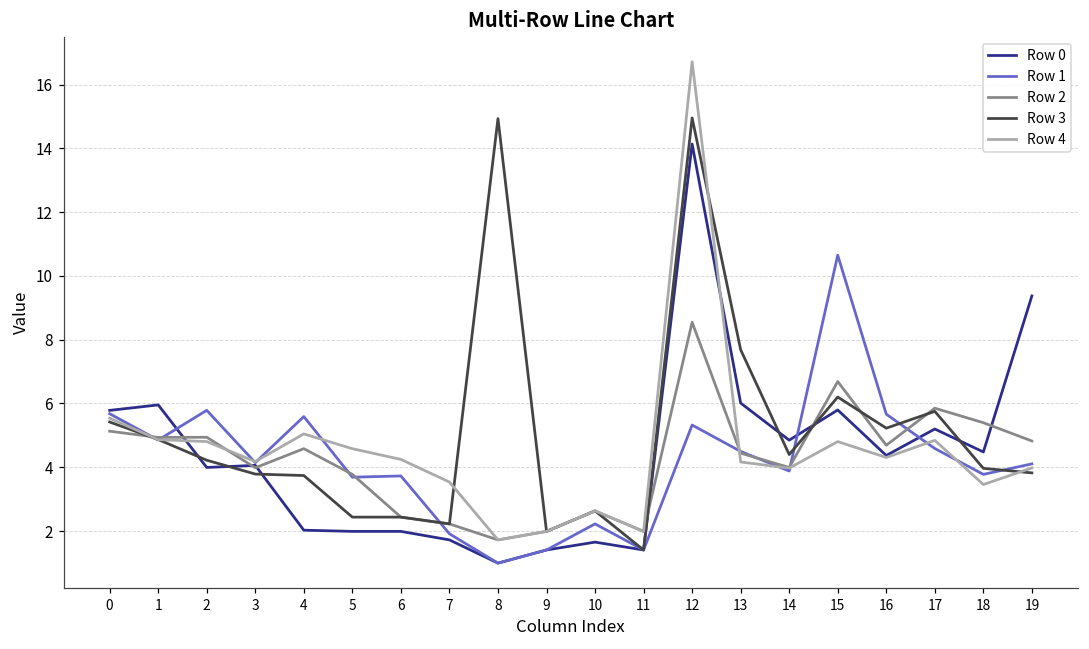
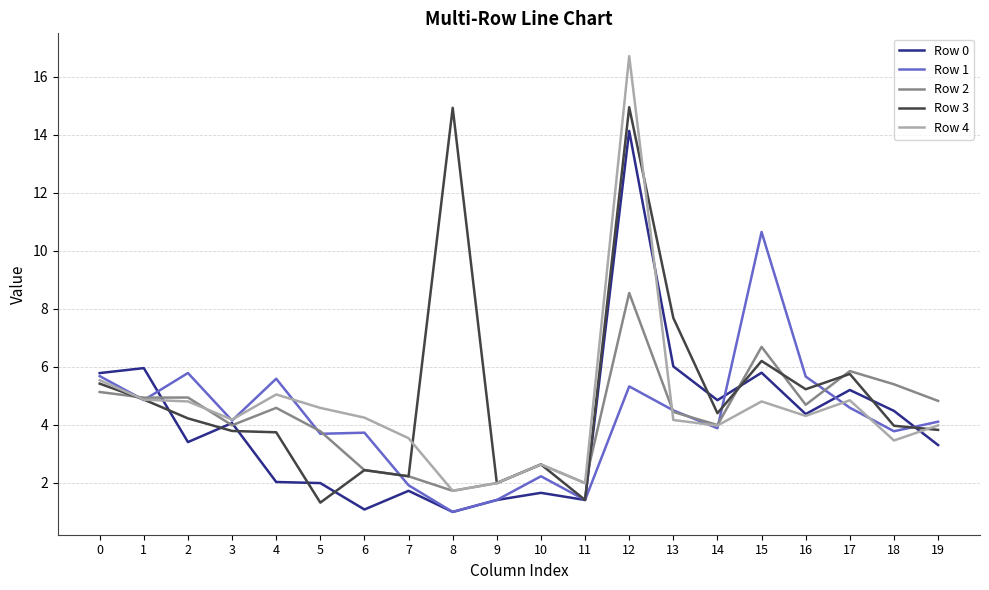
Row 0, 2: 4.0 -> 3.4
Row 3, 5: 2.4 -> 1.3
Row 0, 6: 2.0 -> 1.1
Row 0, 19: 9.4 -> 3.3
